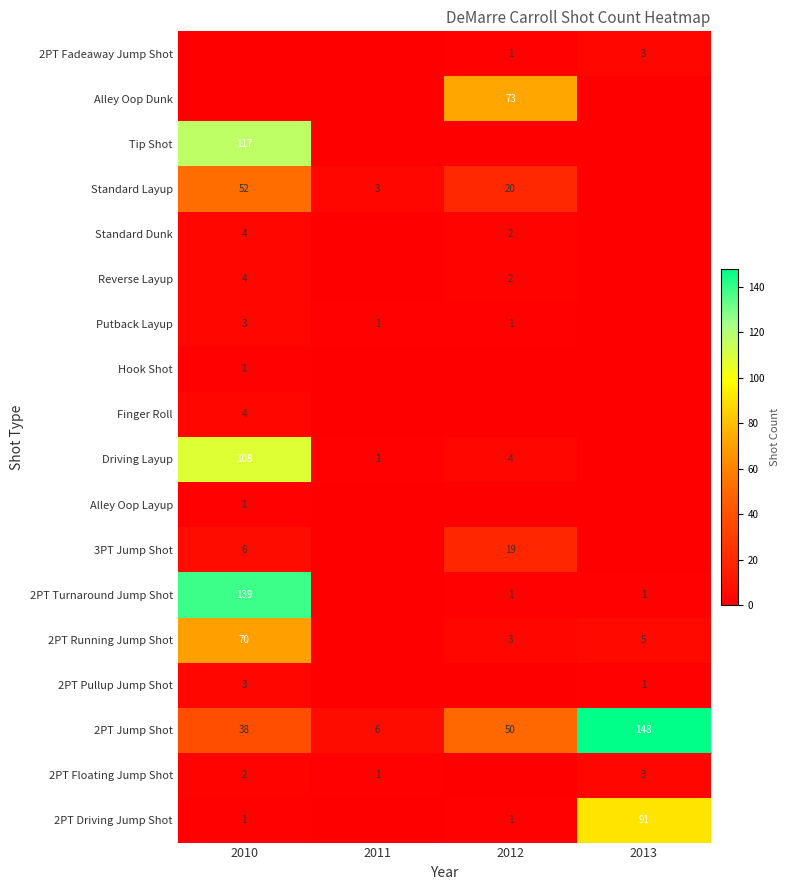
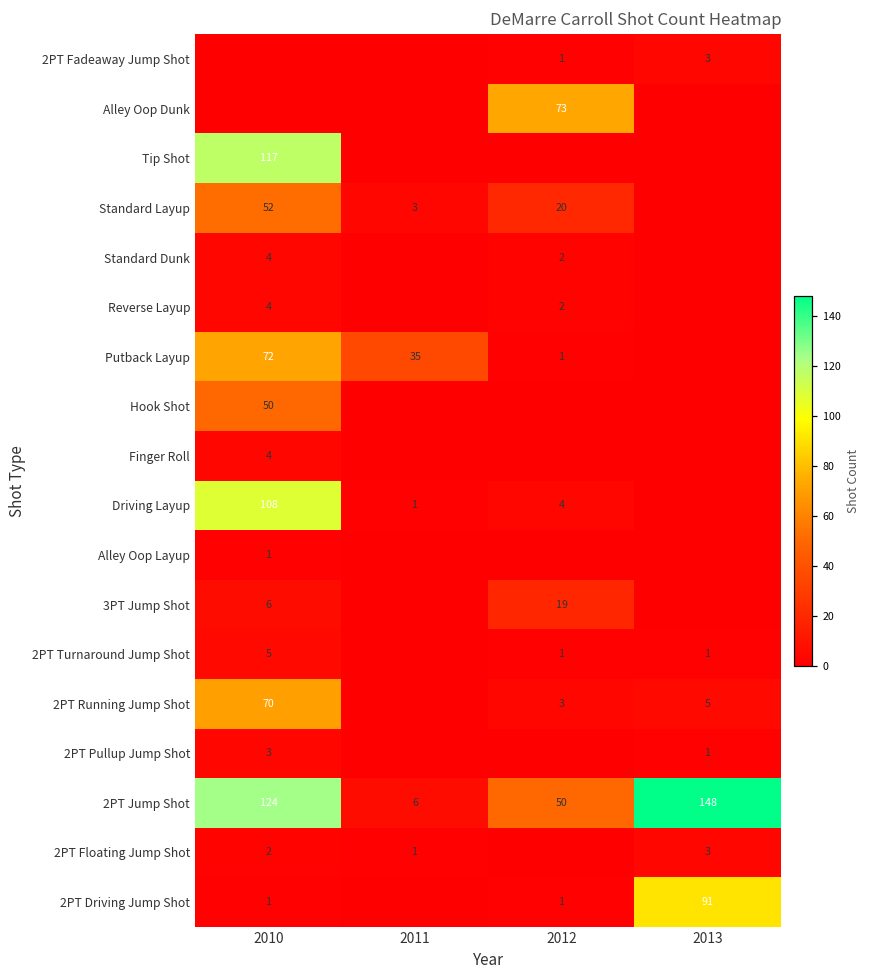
Putback Layup, 2010: 3 -> 72
Putback Layup, 2011: 1 -> 35
Hook Shot, 2010: 1 -> 50
2PT Turnaround Jump Shot, 2010: 139 -> 5
2PT Jump Shot, 2010: 38 -> 124
